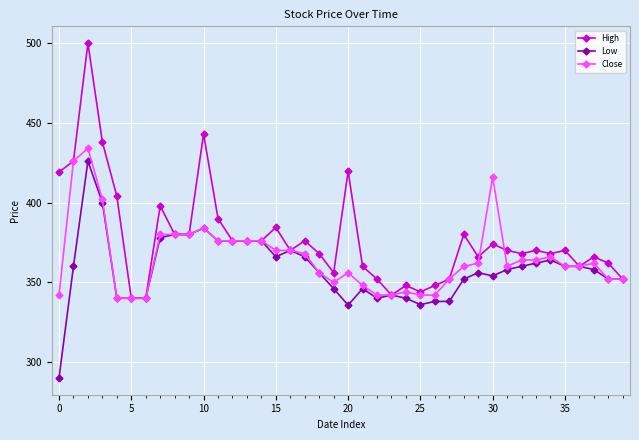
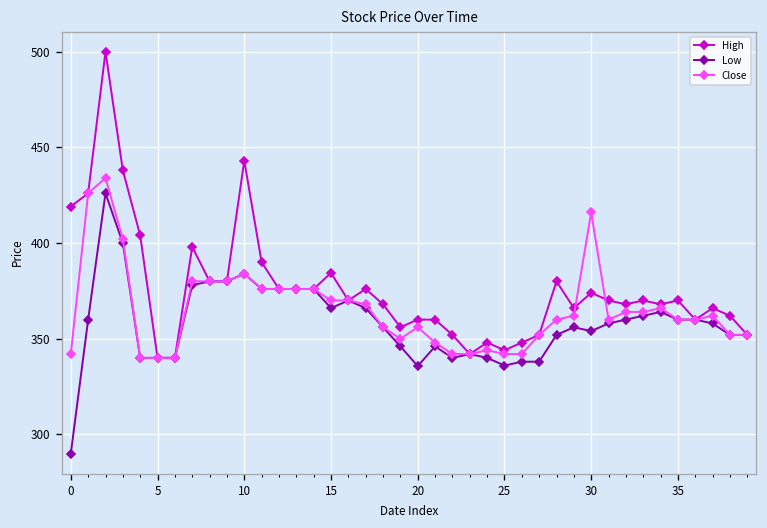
High, 20: 420 -> 360
